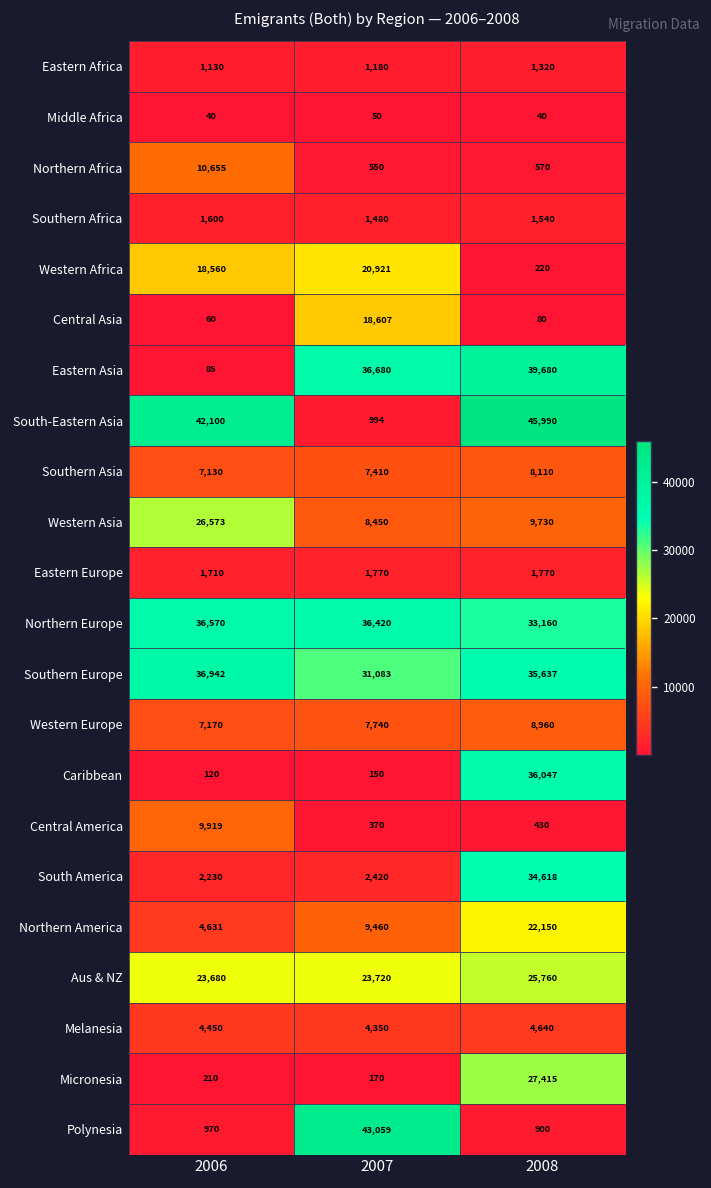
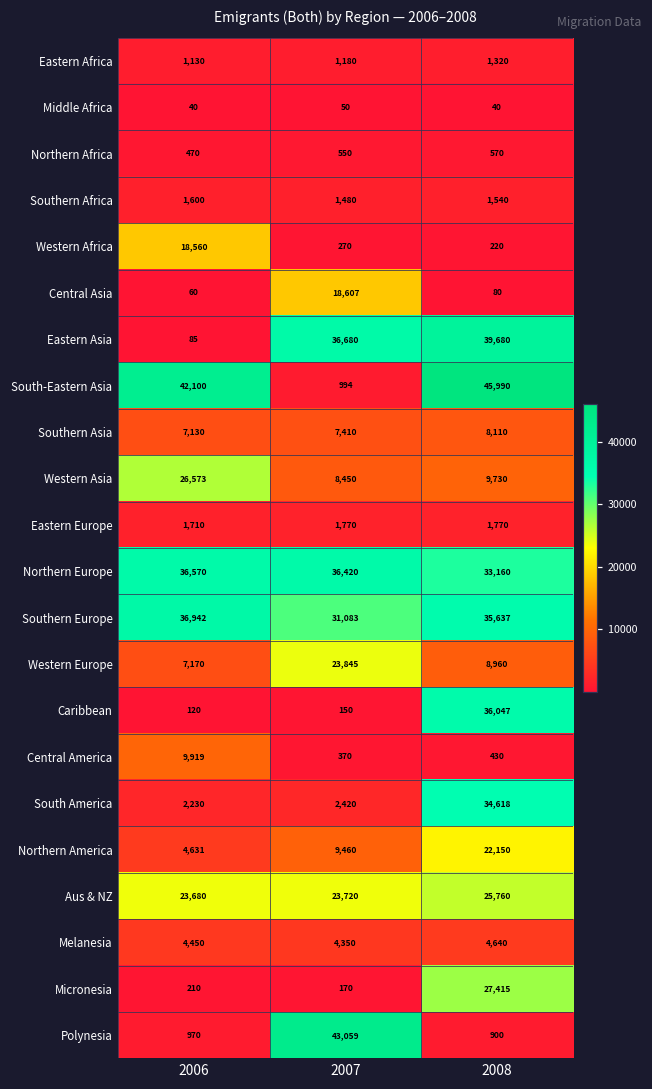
Northern Africa, 2006: 10,655 -> 470
Western Africa, 2007: 20,921 -> 270
Western Europe, 2007: 7,740 -> 23,845
